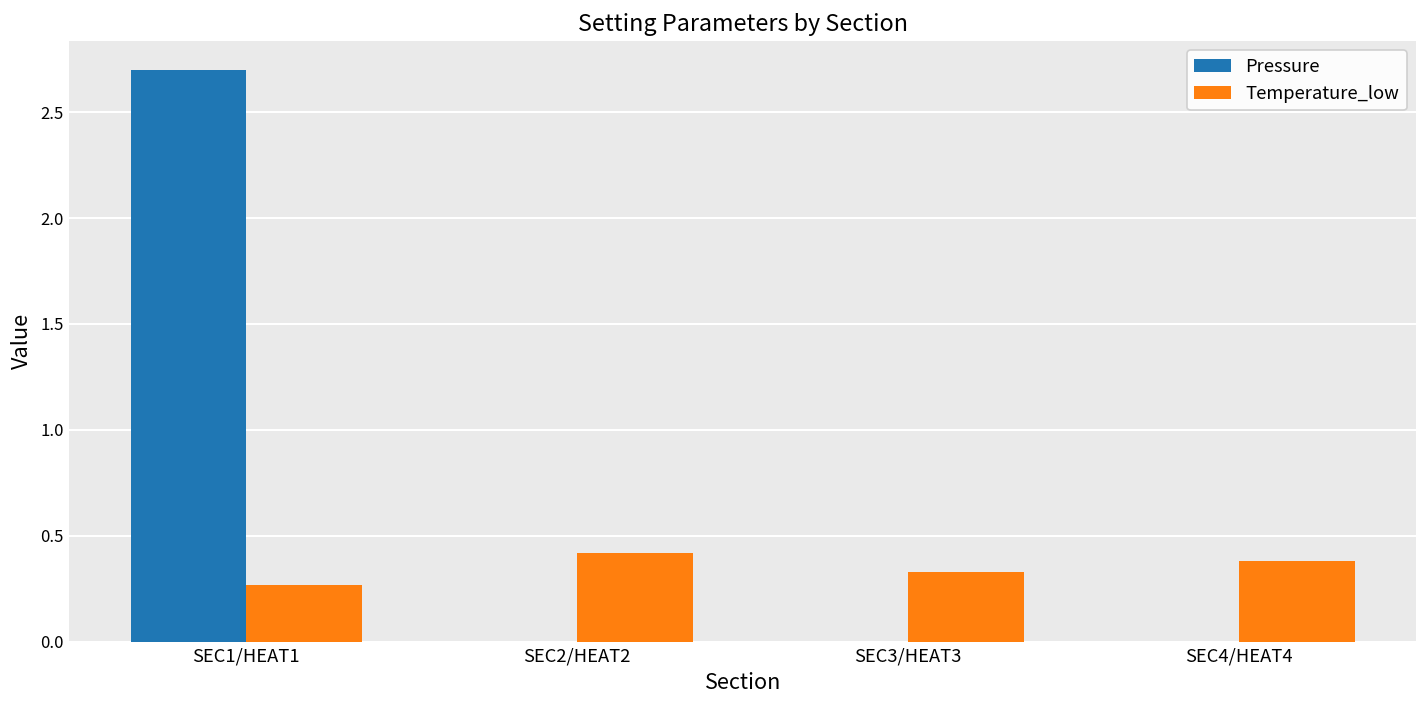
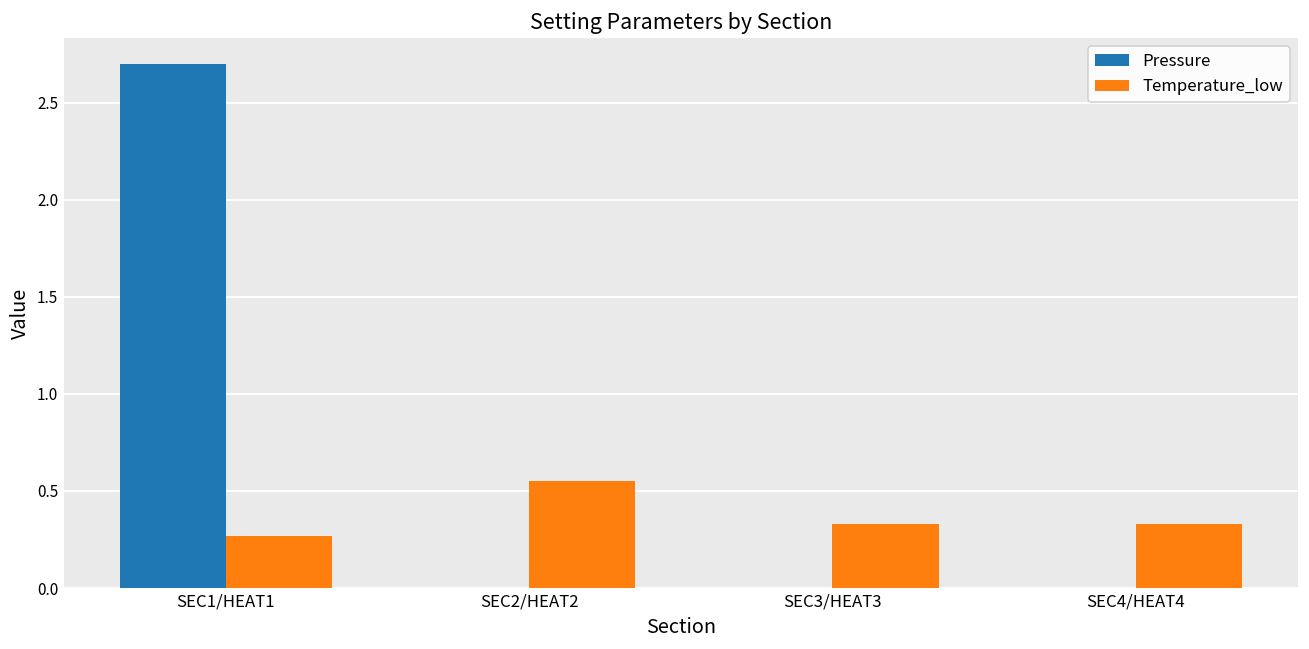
Temperature_low, SEC2/HEAT2: 0.42 -> 0.55
Temperature_low, SEC4/HEAT4: 0.38 -> 0.33
